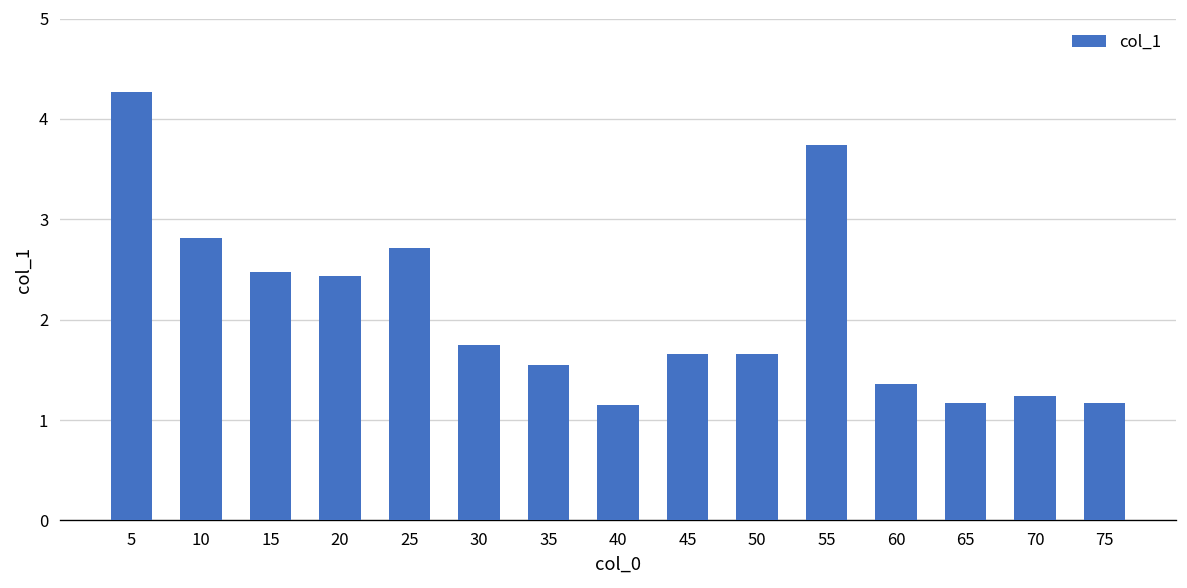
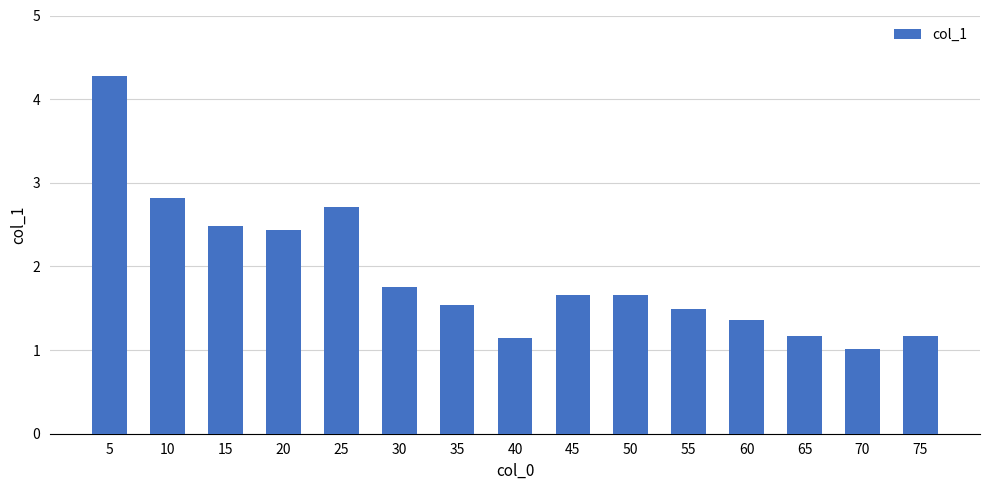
55: 3.7 -> 1.5
70: 1.2 -> 1.0
